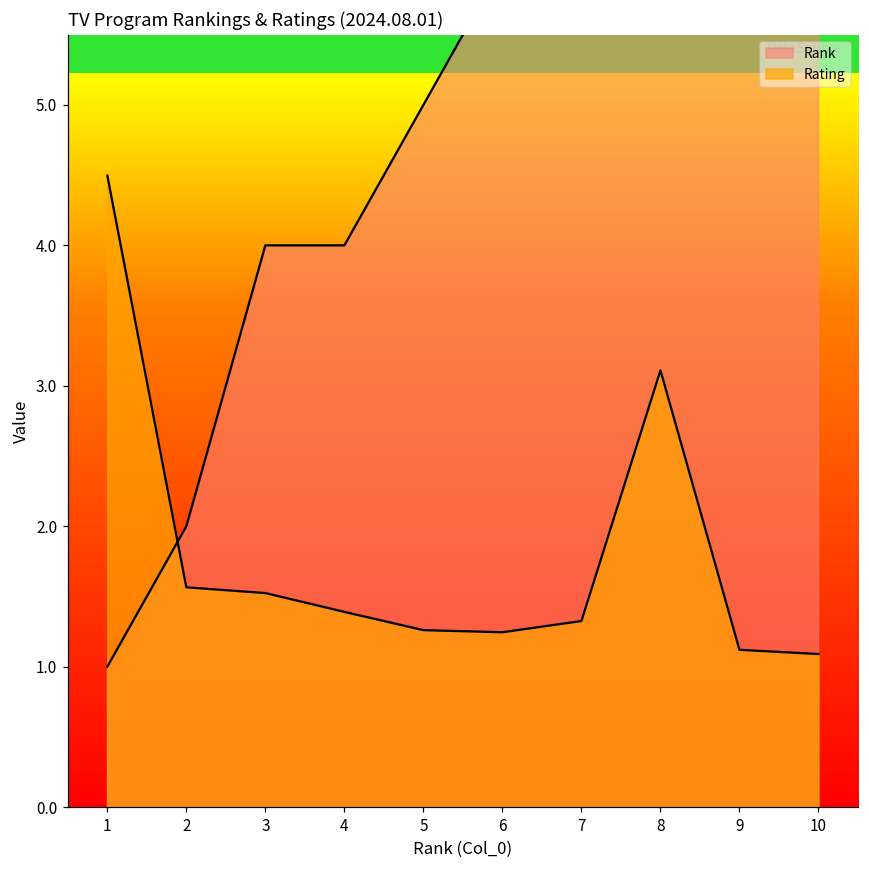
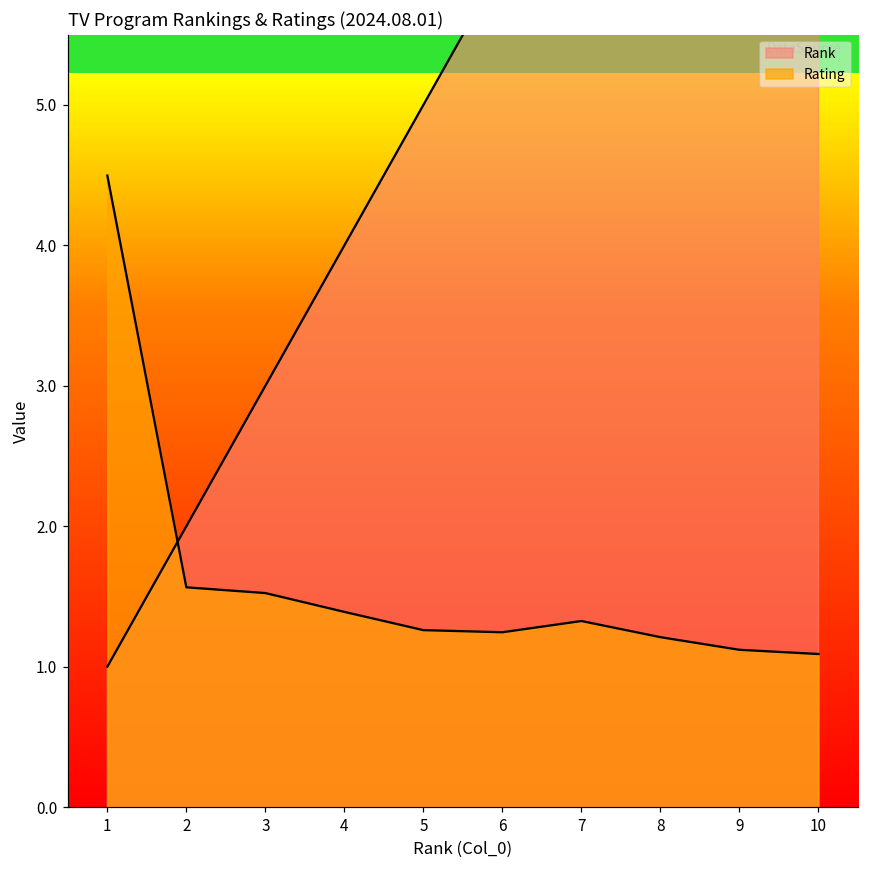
Rank, 3: 4 -> 3
Rating, 8: 3.11 -> 1.21
